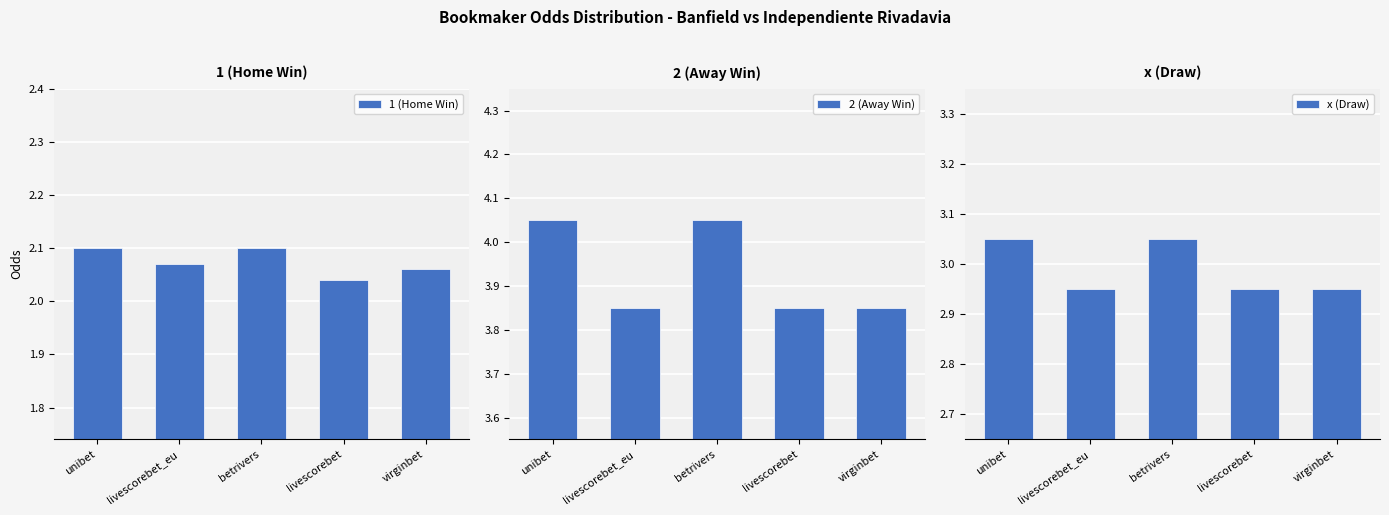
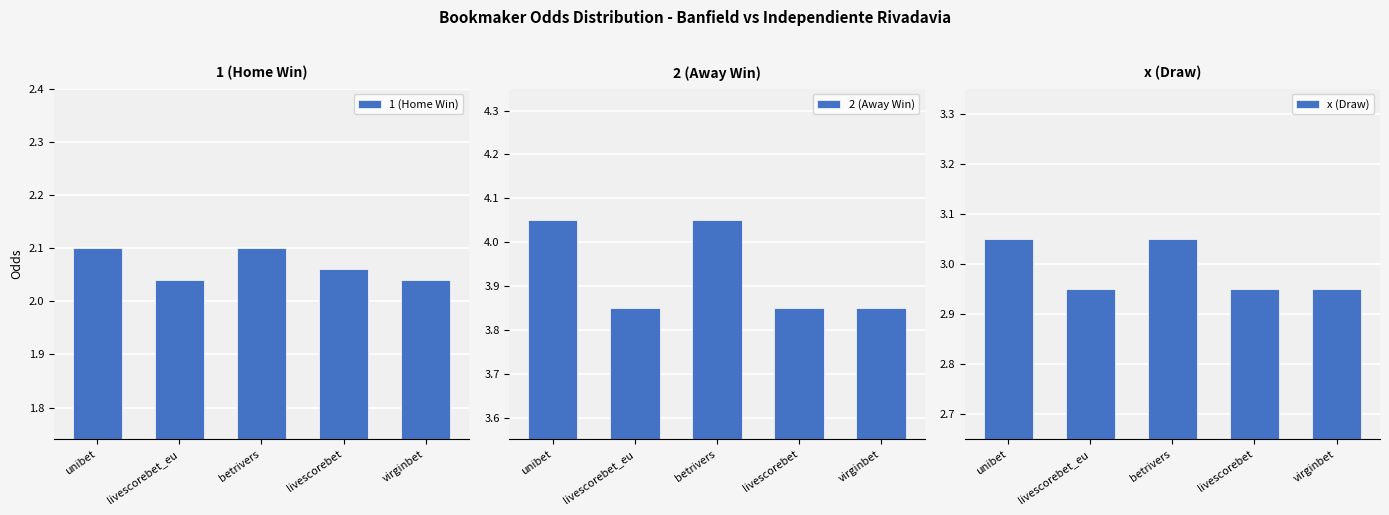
1 (Home Win), livescorebet_eu: 2.07 -> 2.04
1 (Home Win), livescorebet: 2.04 -> 2.06
1 (Home Win), virginbet: 2.06 -> 2.04
